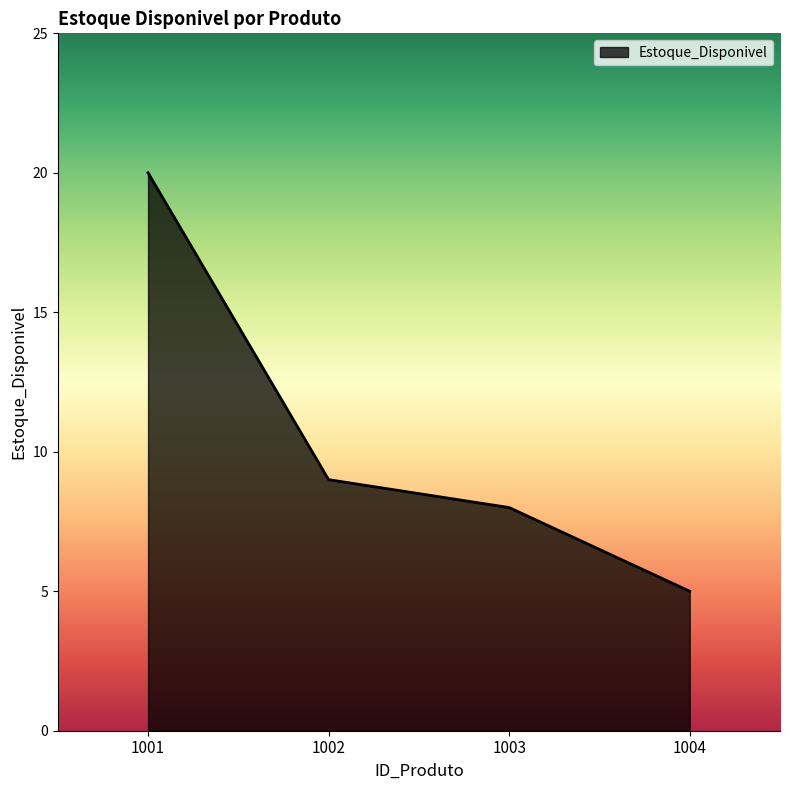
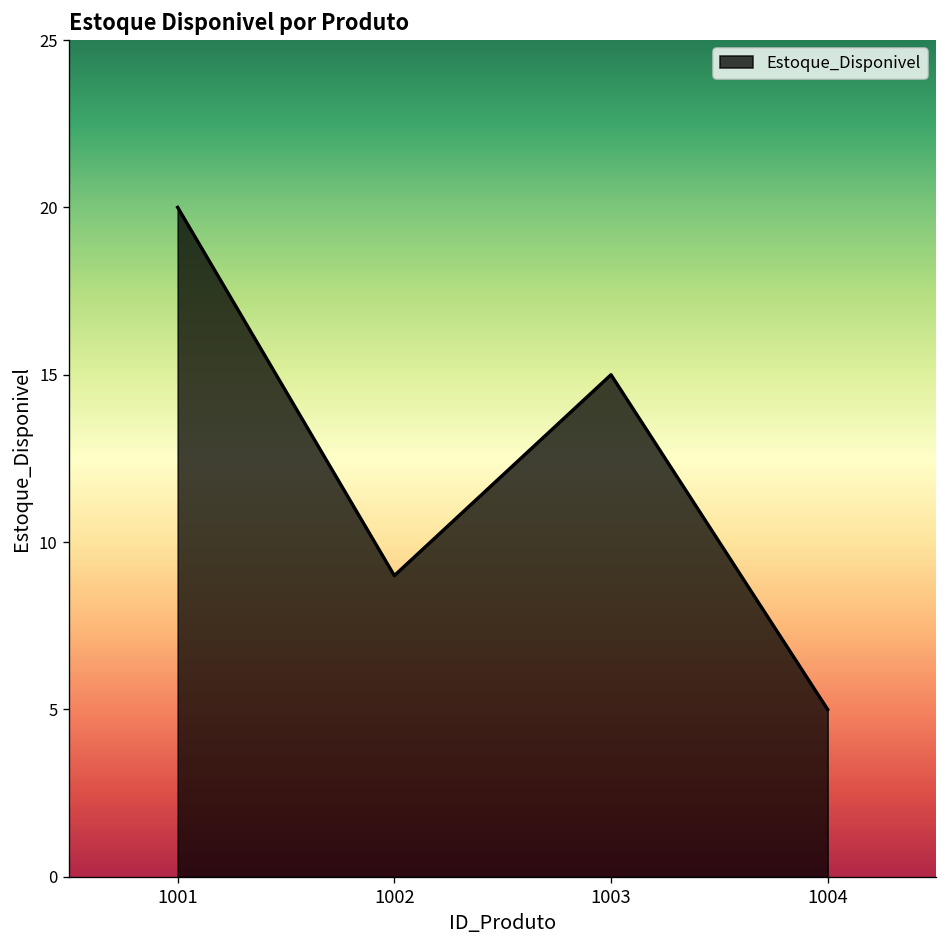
1003: 8 -> 15
